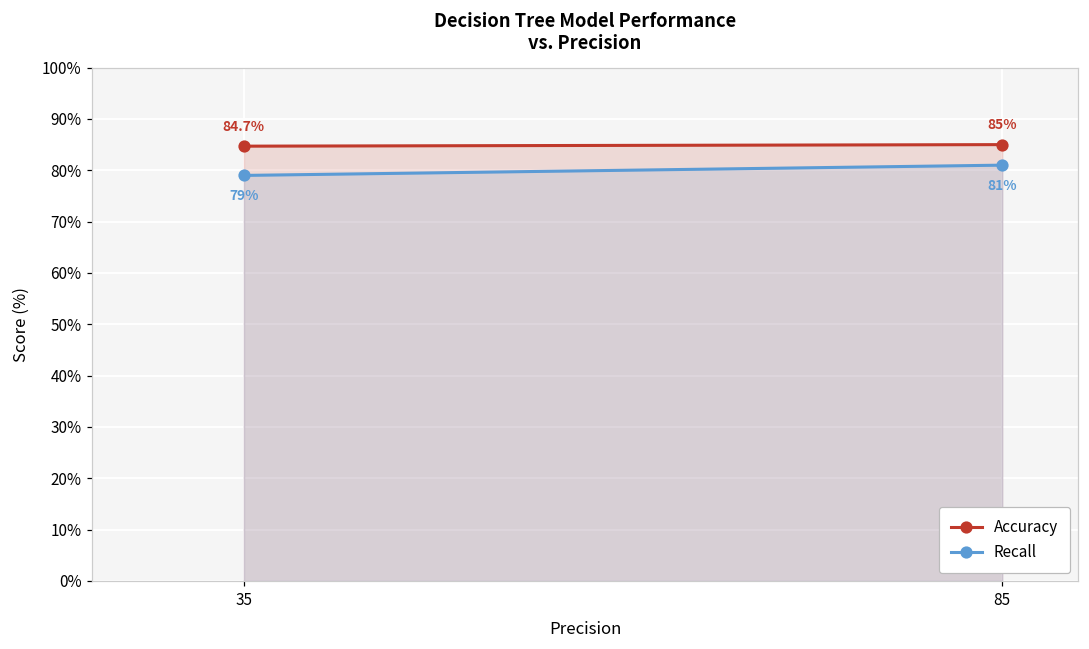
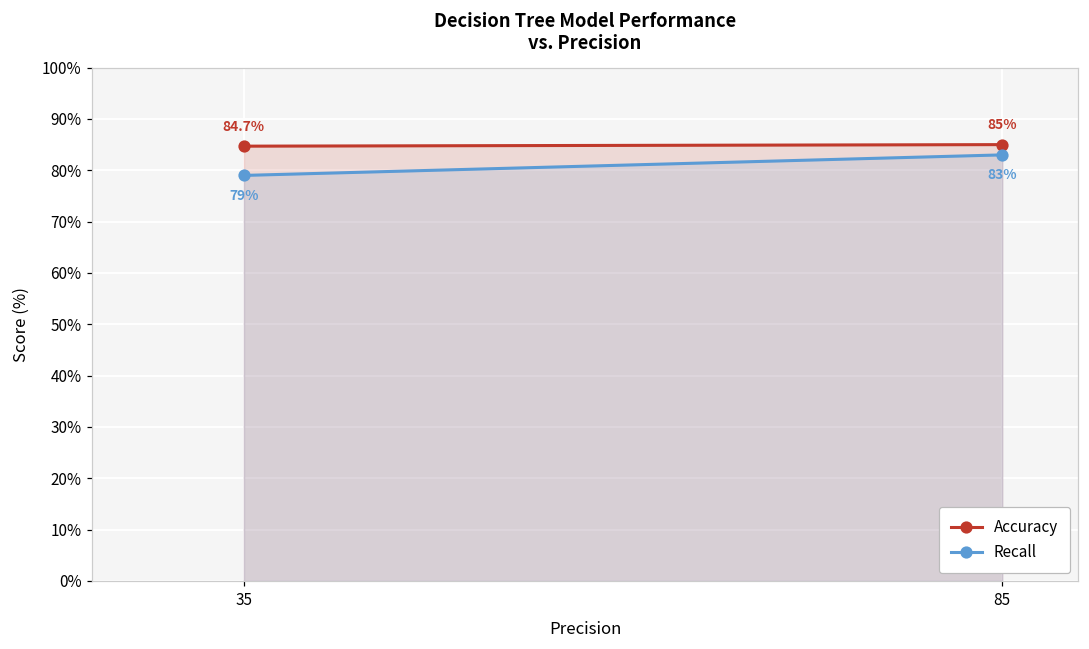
Recall, 85: 81% -> 83%
